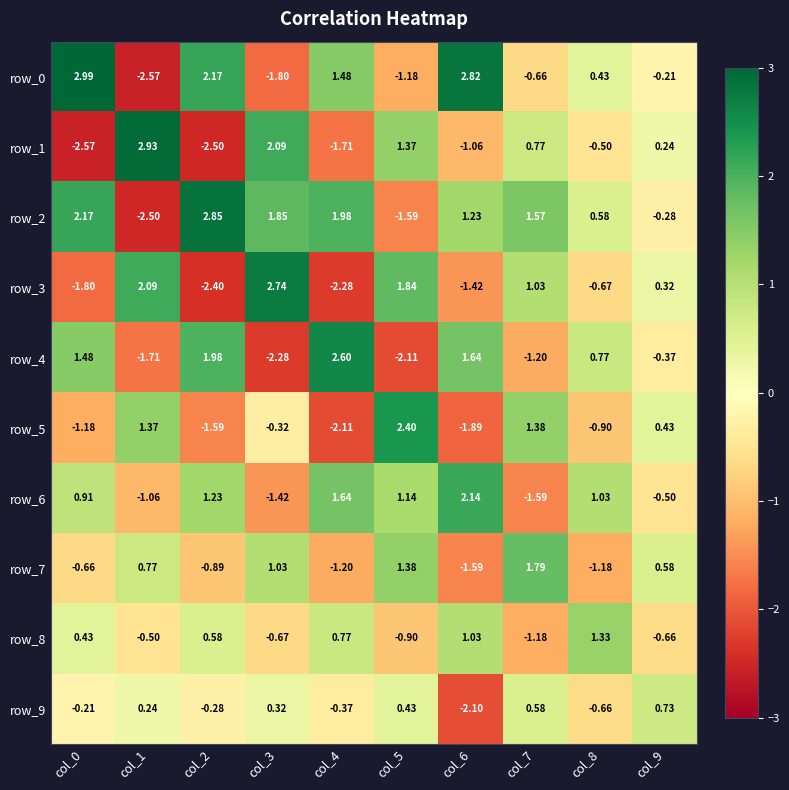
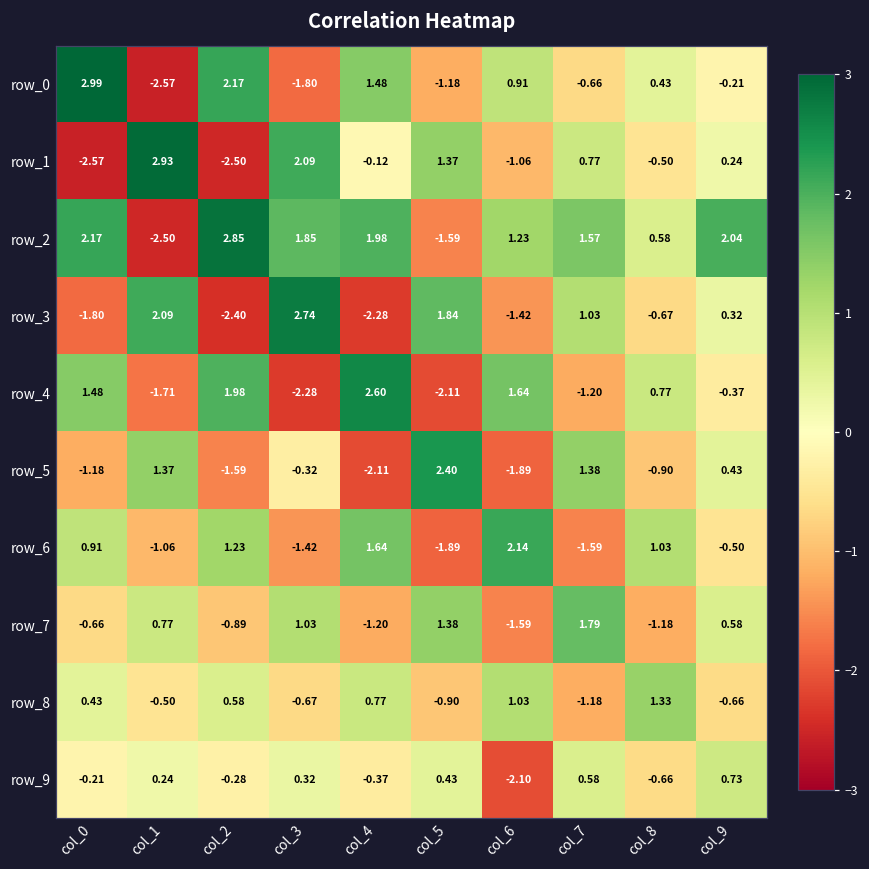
row_0, col_6: 2.82 -> 0.91
row_1, col_4: -1.71 -> -0.12
row_2, col_9: -0.28 -> 2.04
row_6, col_5: 1.14 -> -1.89
